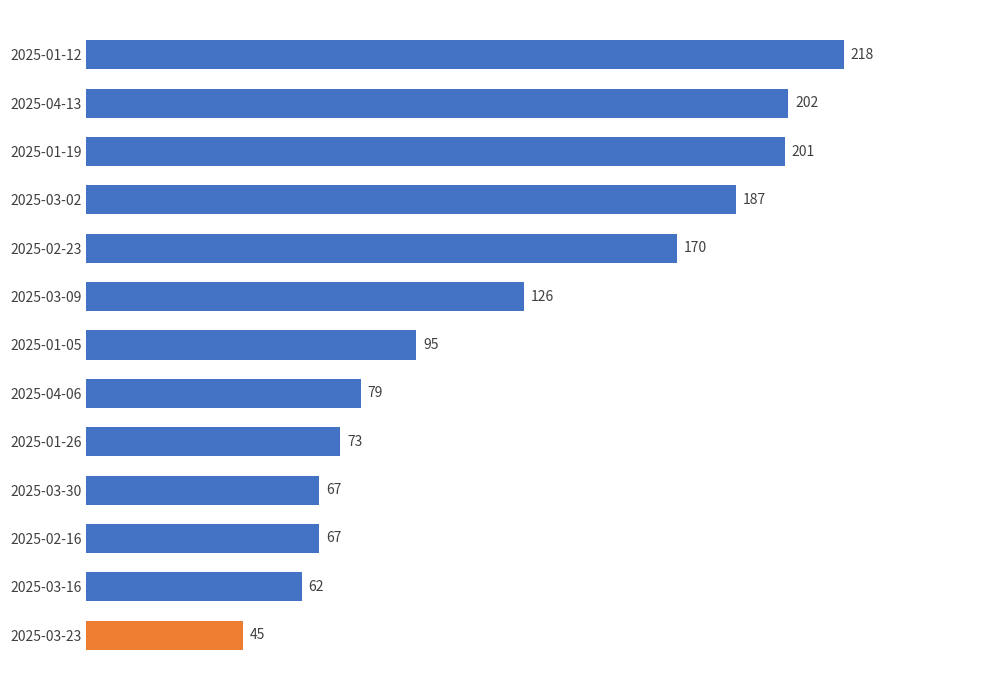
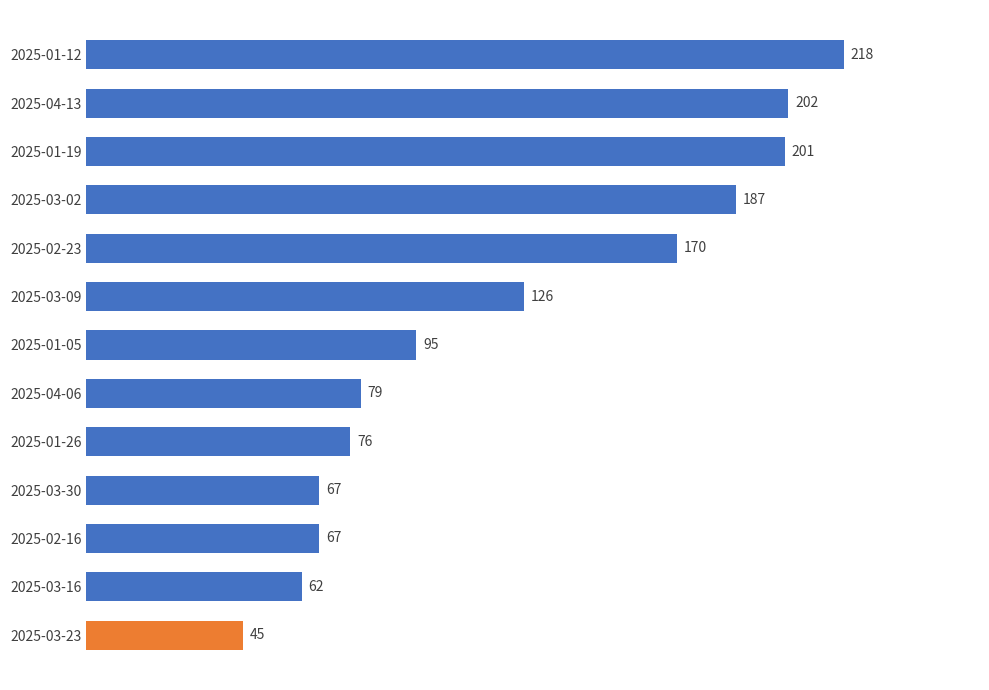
2025-01-26: 73 -> 76
